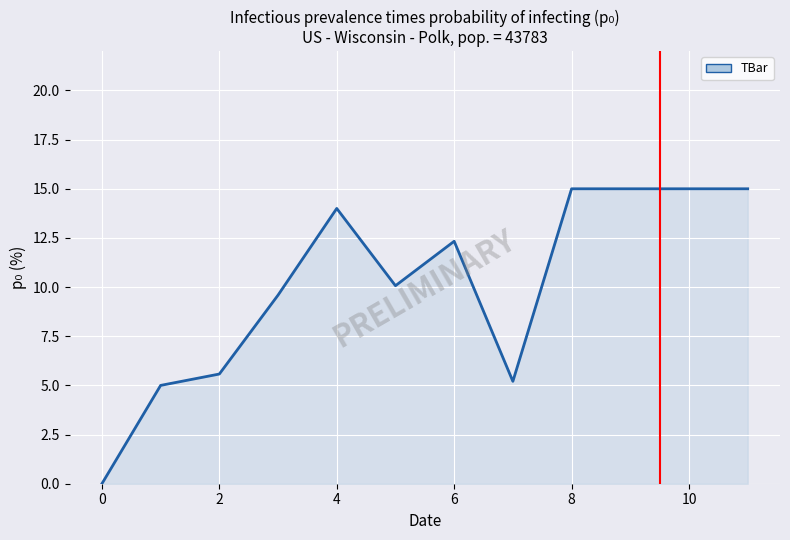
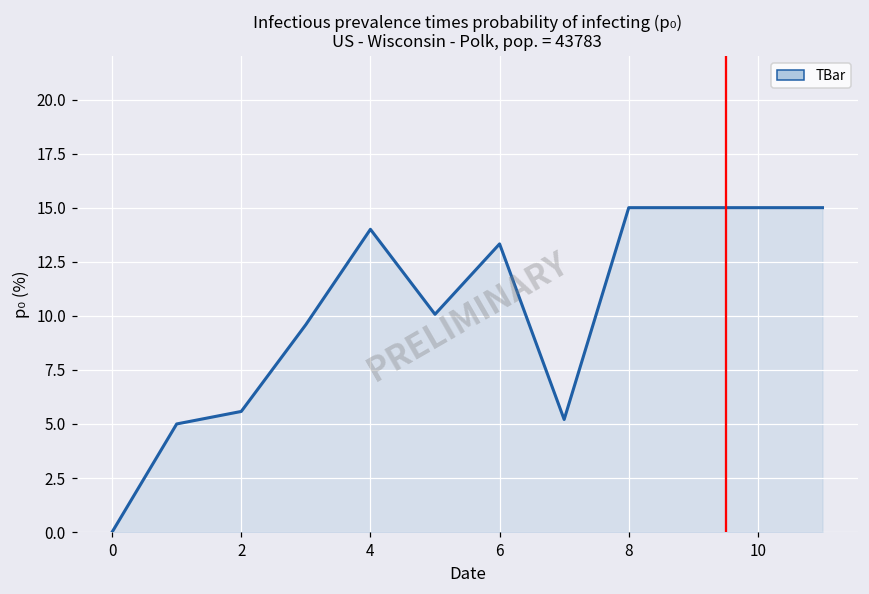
6: 12.3 -> 13.3
